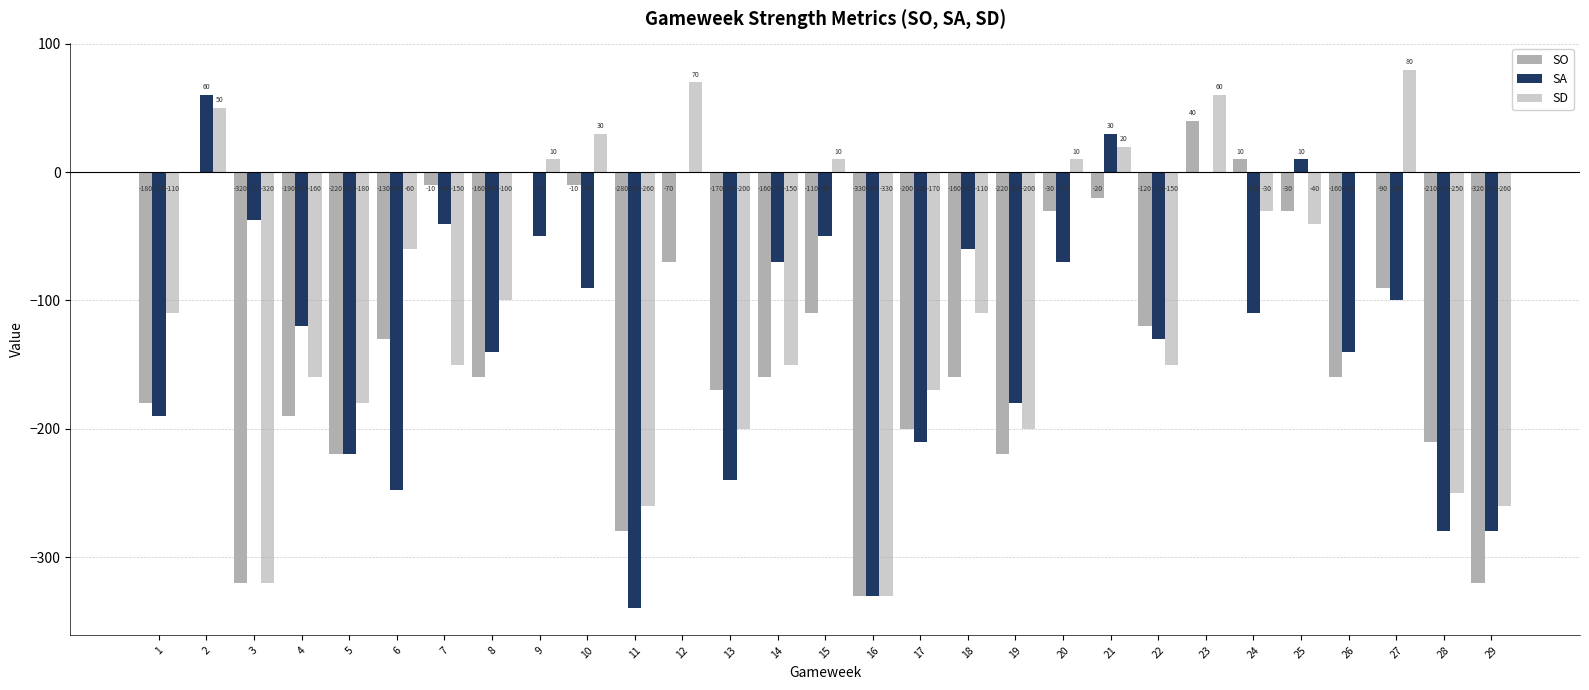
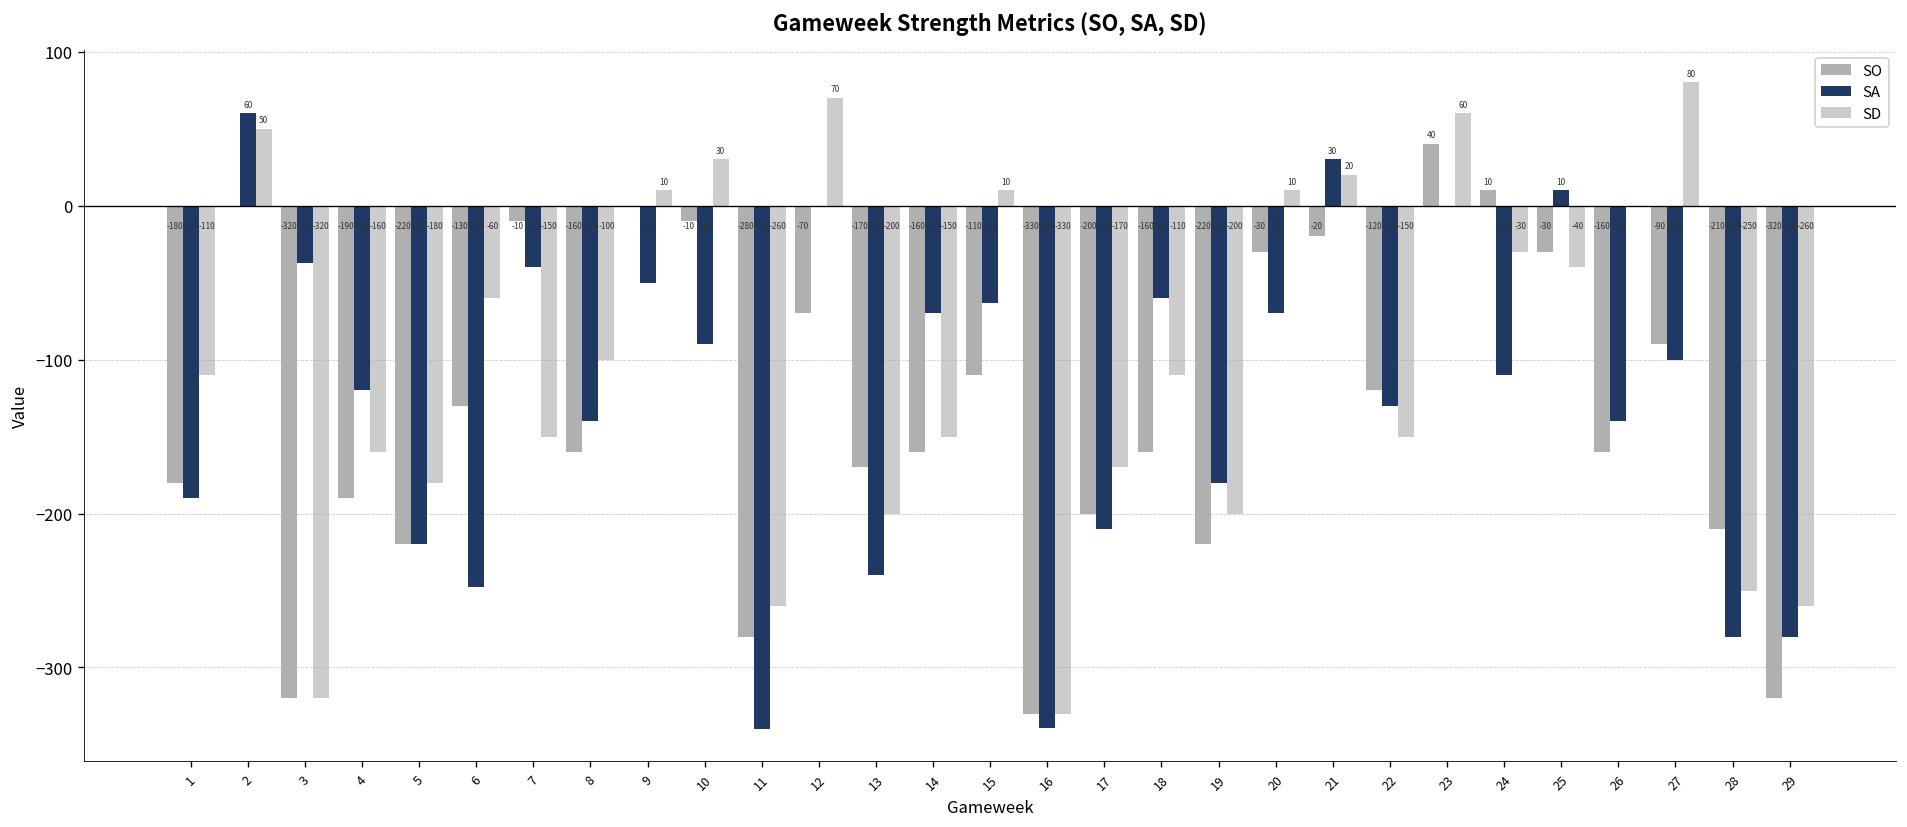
SA, 15: -50 -> -63
SA, 16: -330 -> -339
